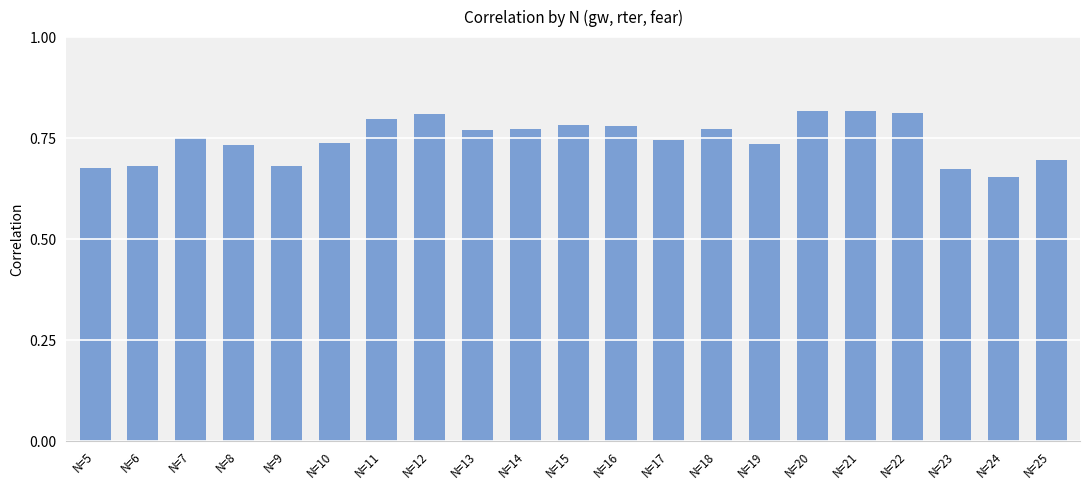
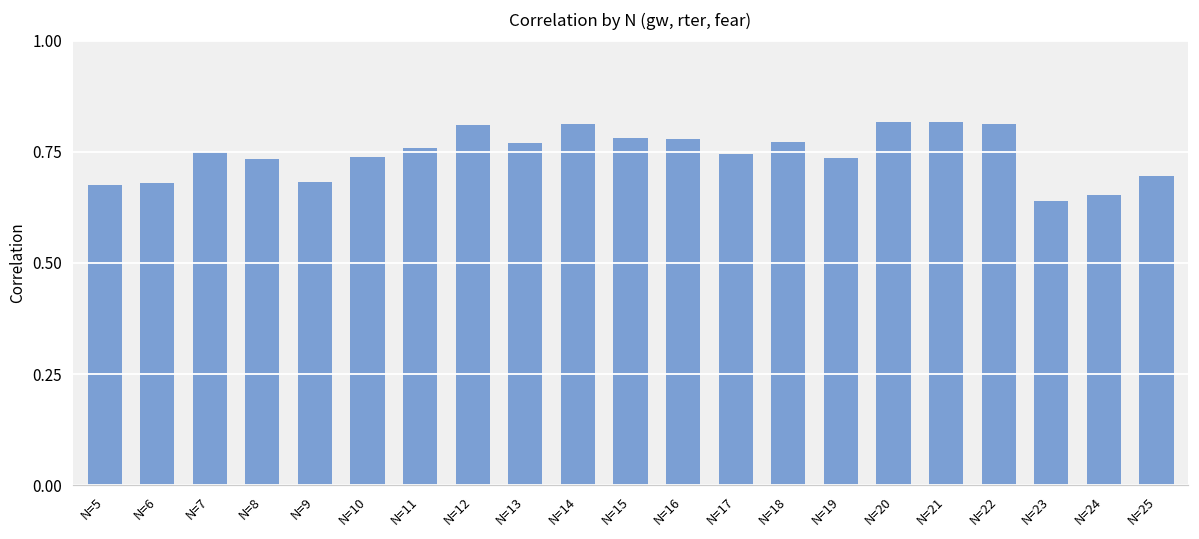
N=11: 0.80 -> 0.76
N=14: 0.77 -> 0.81
N=23: 0.67 -> 0.64
